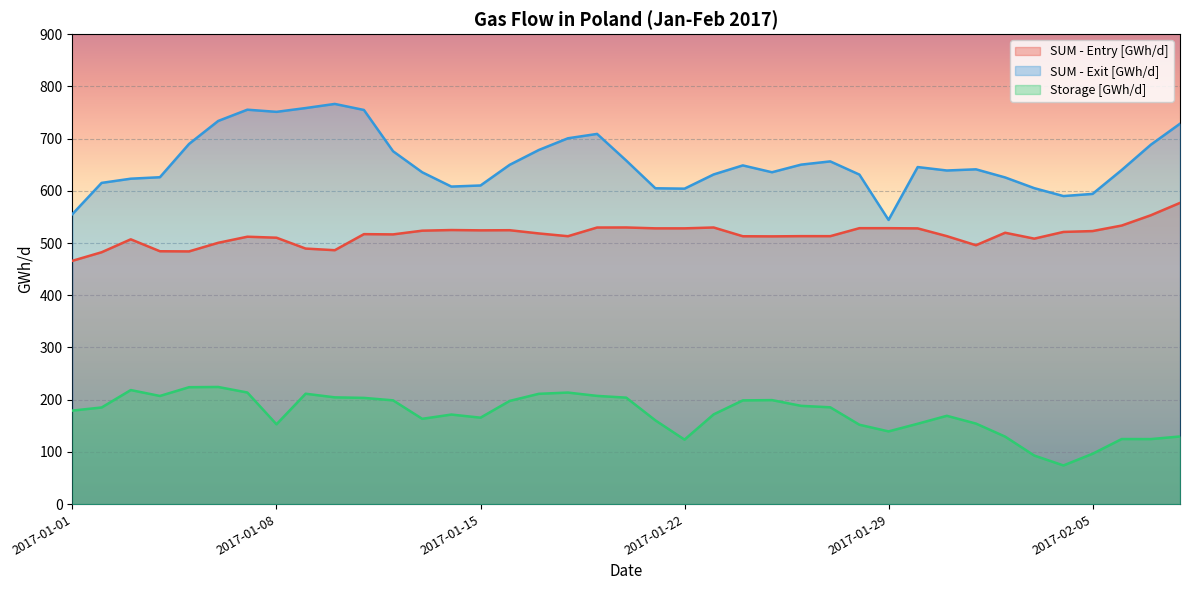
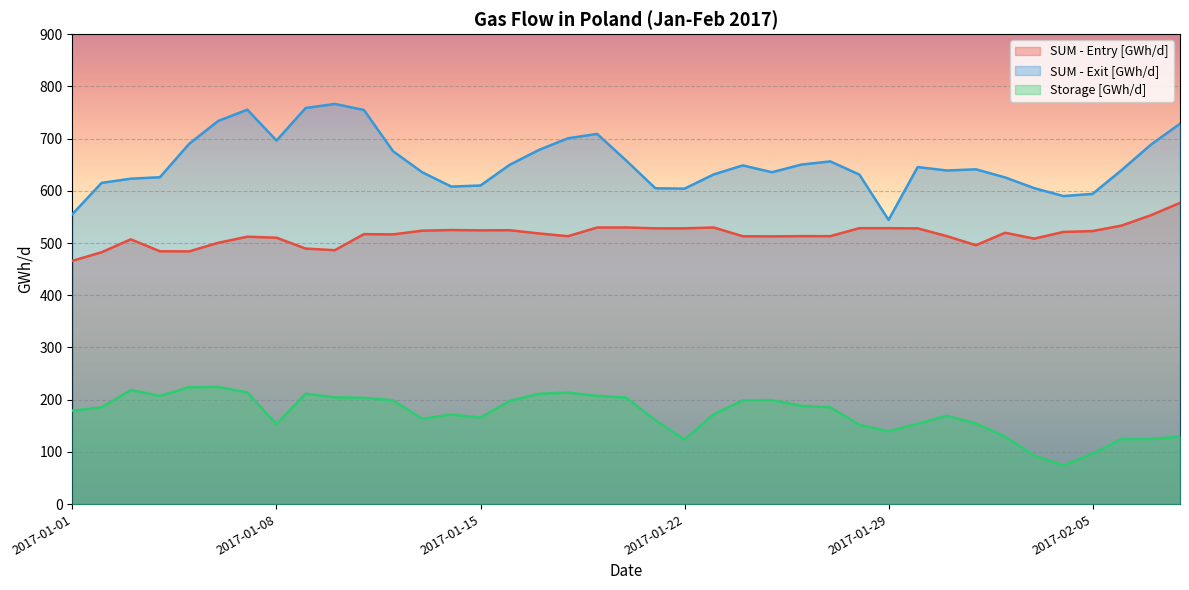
SUM - Exit [GWh/d], 2017-01-08: 750 -> 700
